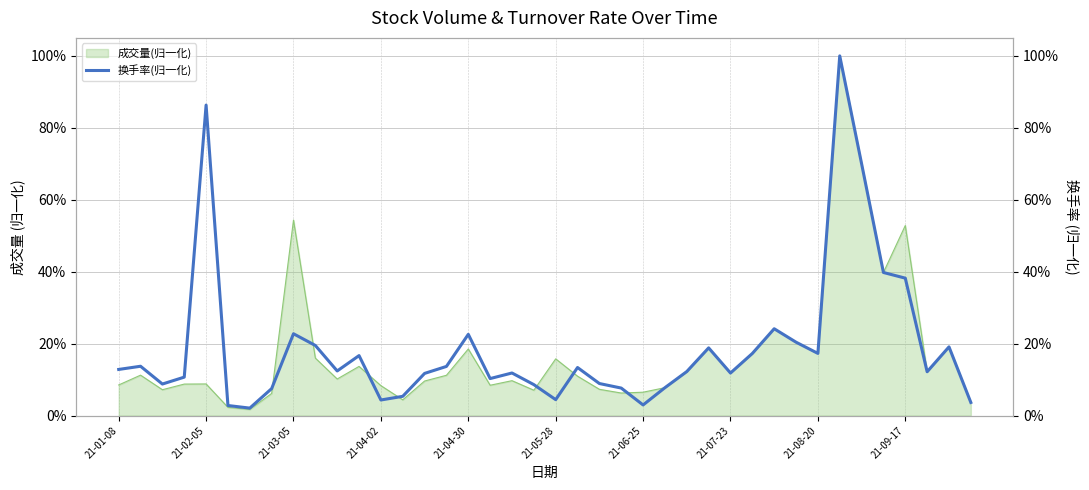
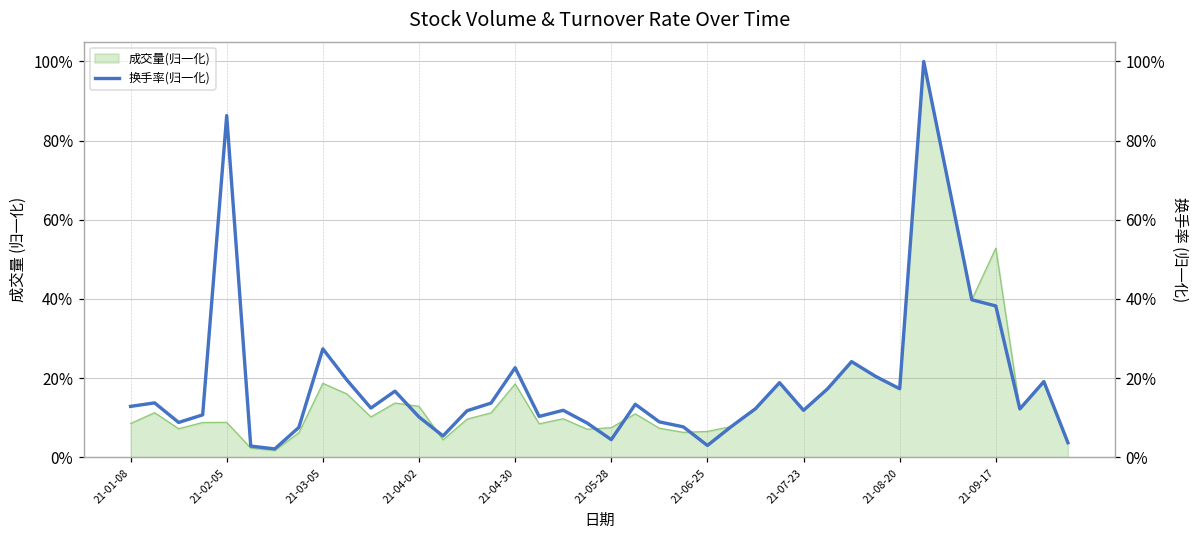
成交量(归一化), 21-03-05: 54% -> 19%
成交量(归一化), 21-04-02: 8% -> 13%
成交量(归一化), 21-05-28: 16% -> 7%
换手率(归一化), 21-03-05: 23% -> 27%
换手率(归一化), 21-04-02: 4% -> 10%
